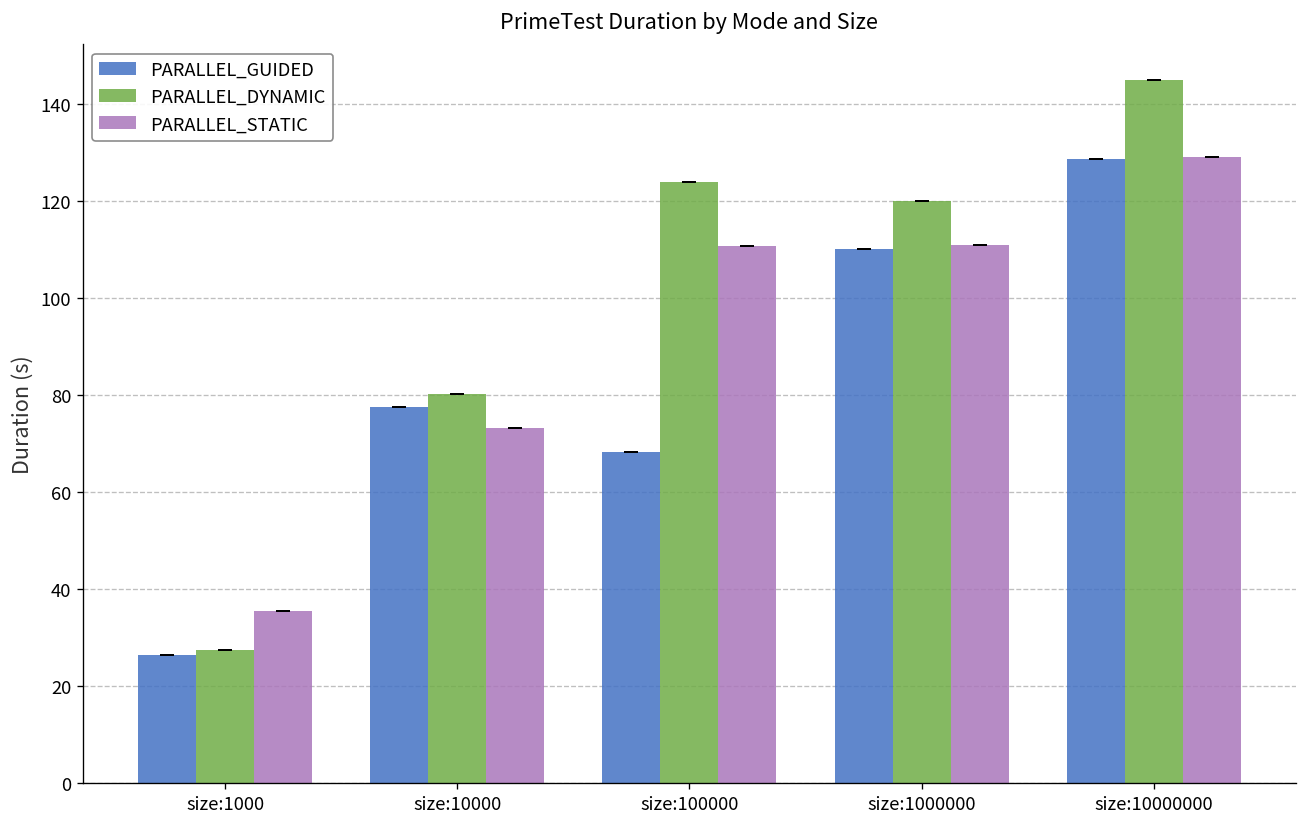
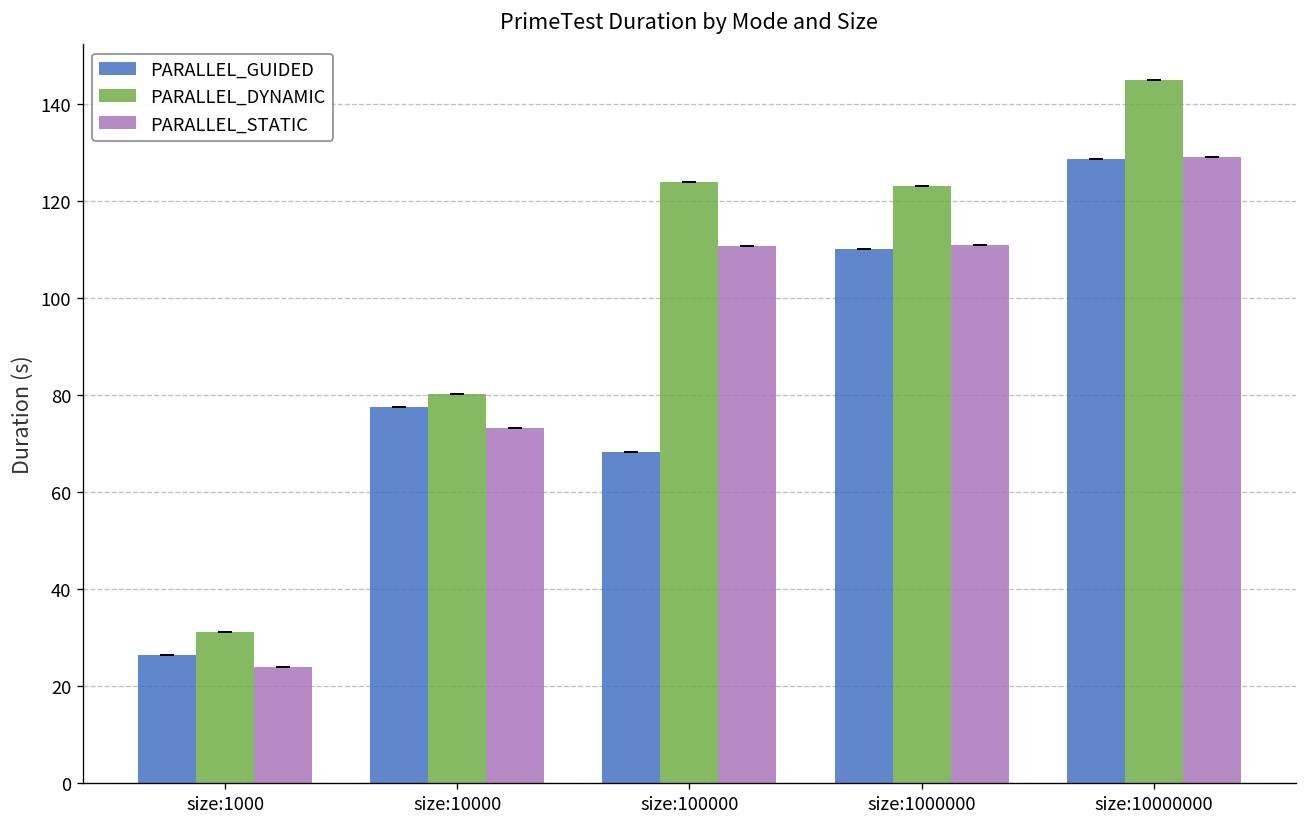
PARALLEL_DYNAMIC, size:1000: 27 -> 31
PARALLEL_STATIC, size:1000: 35 -> 24
PARALLEL_DYNAMIC, size:1000000: 120 -> 123
